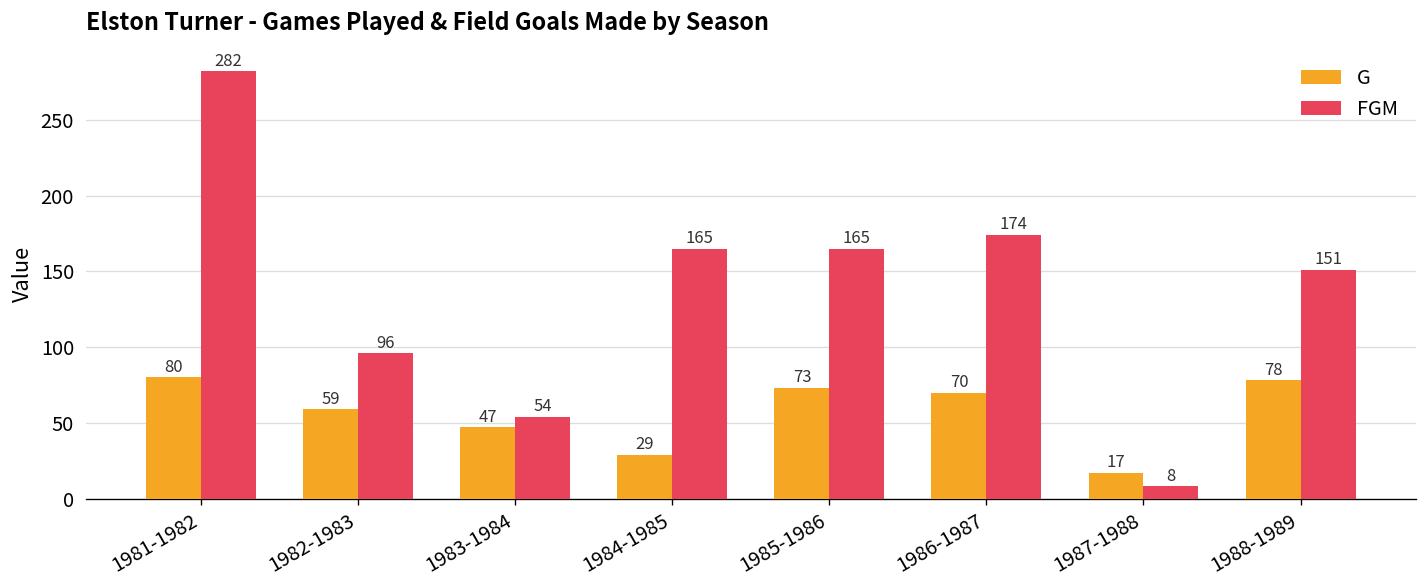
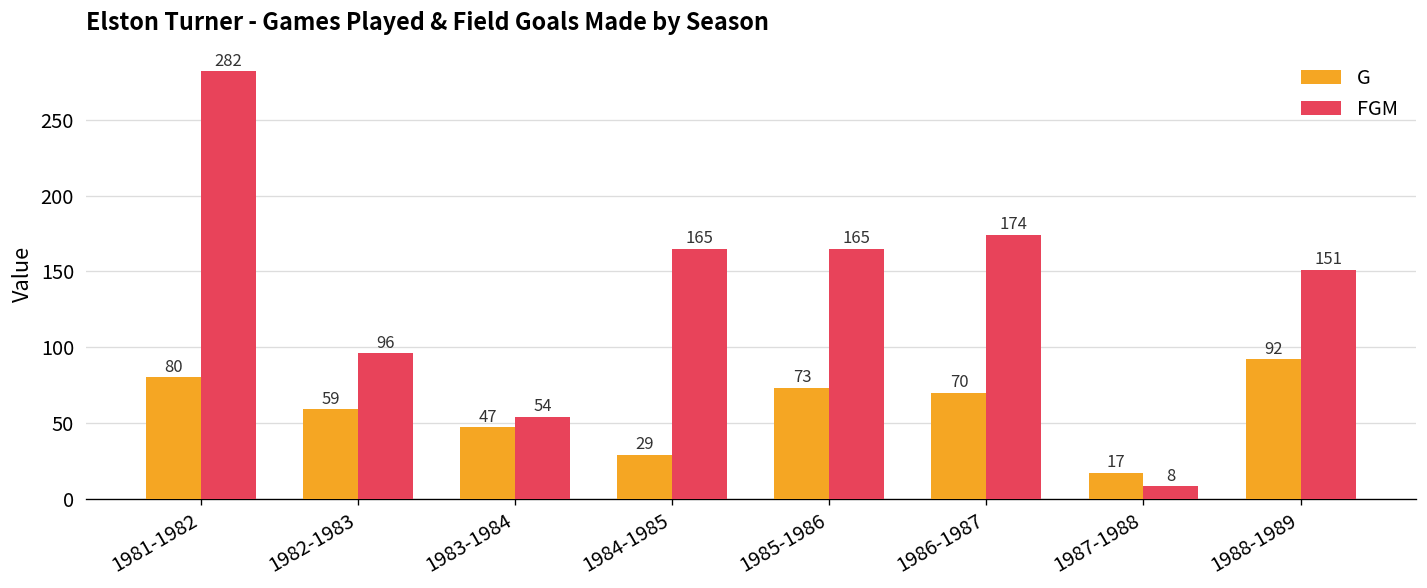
G, 1988-1989: 78 -> 92
